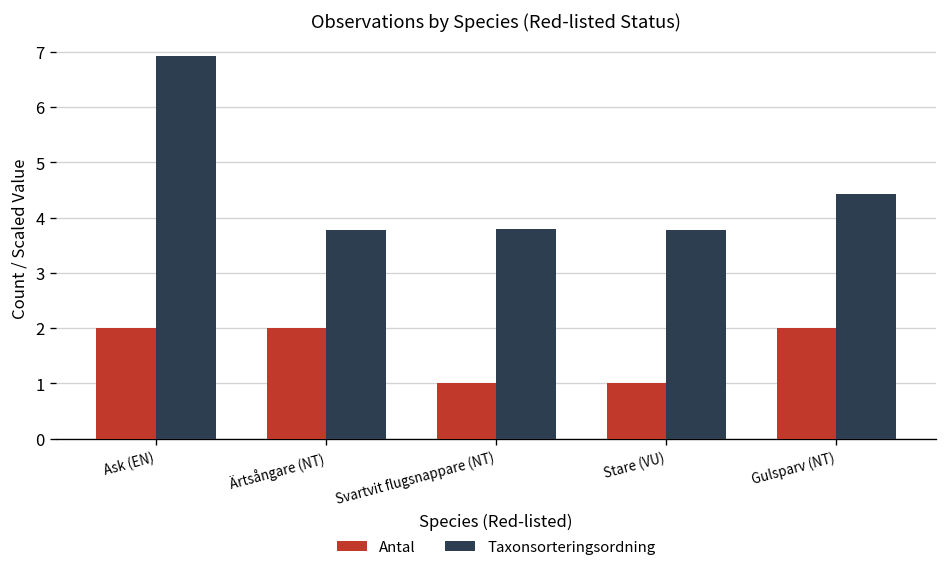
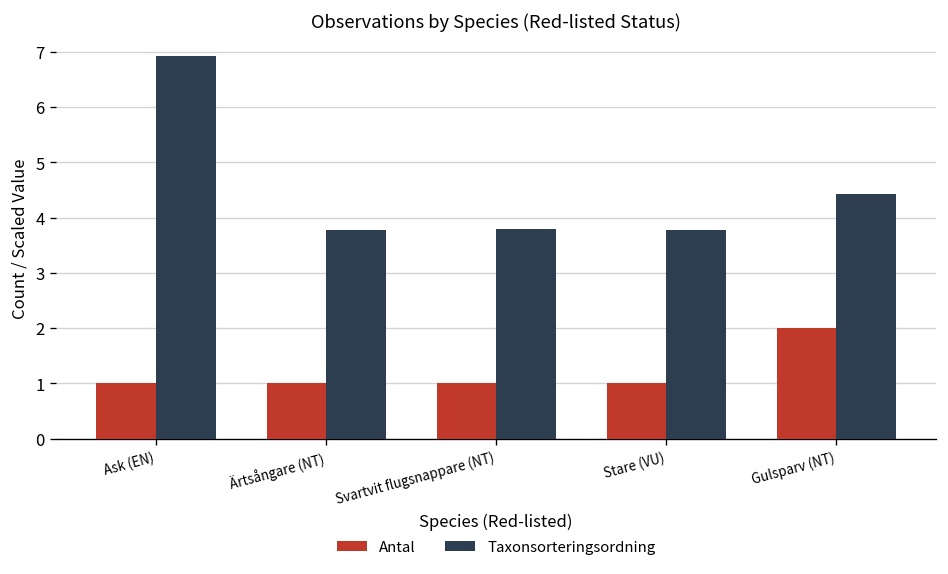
Antal, Ask (EN): 2 -> 1
Antal, Ärtsångare (NT): 2 -> 1
